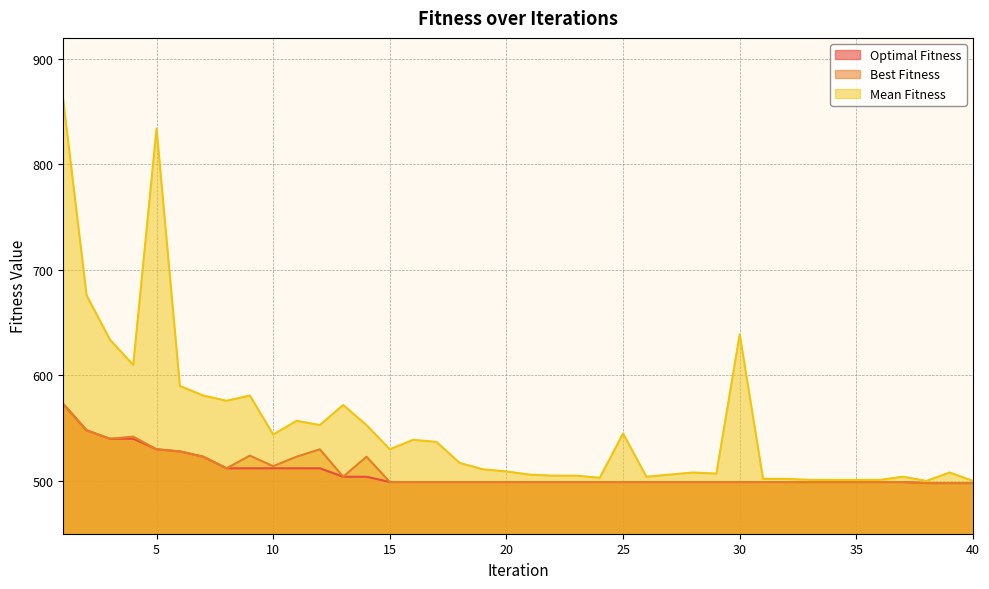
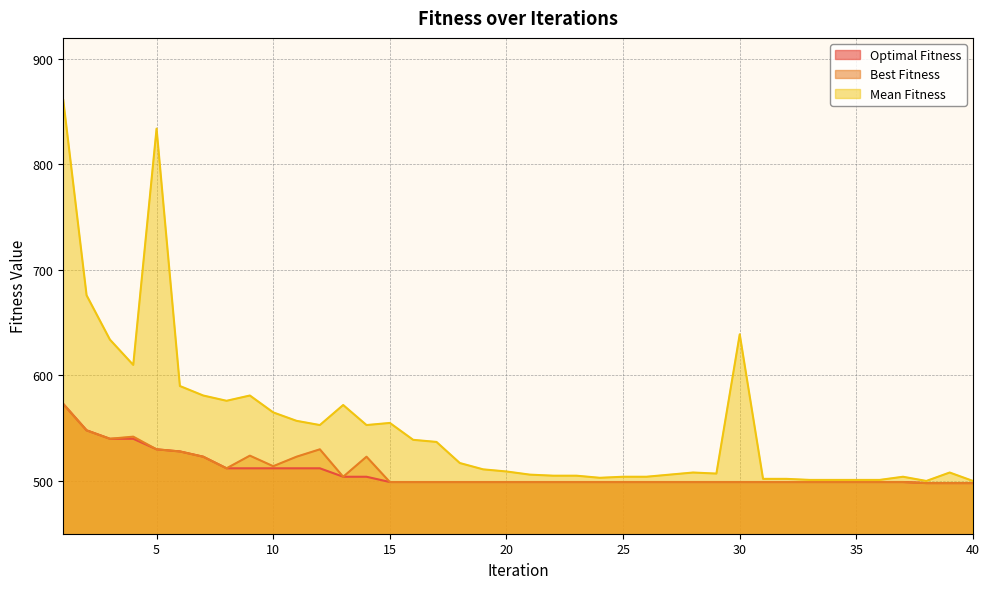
Mean Fitness, 10: 544 -> 565
Mean Fitness, 15: 530 -> 555
Mean Fitness, 25: 545 -> 504
